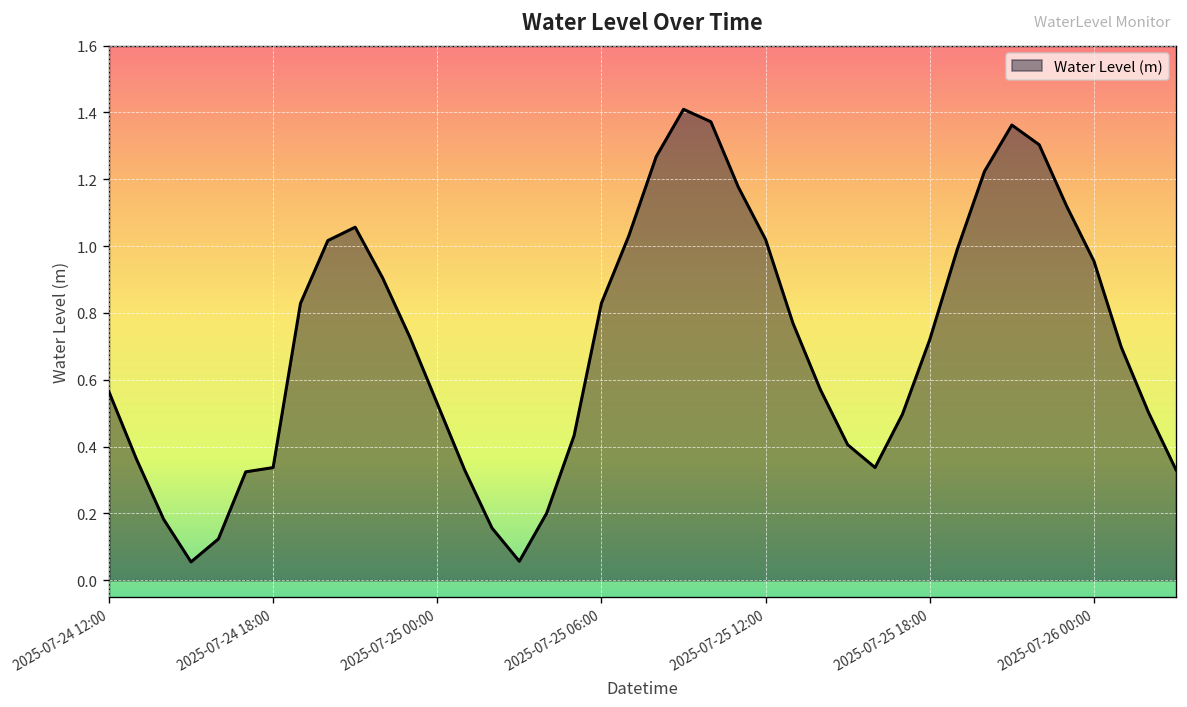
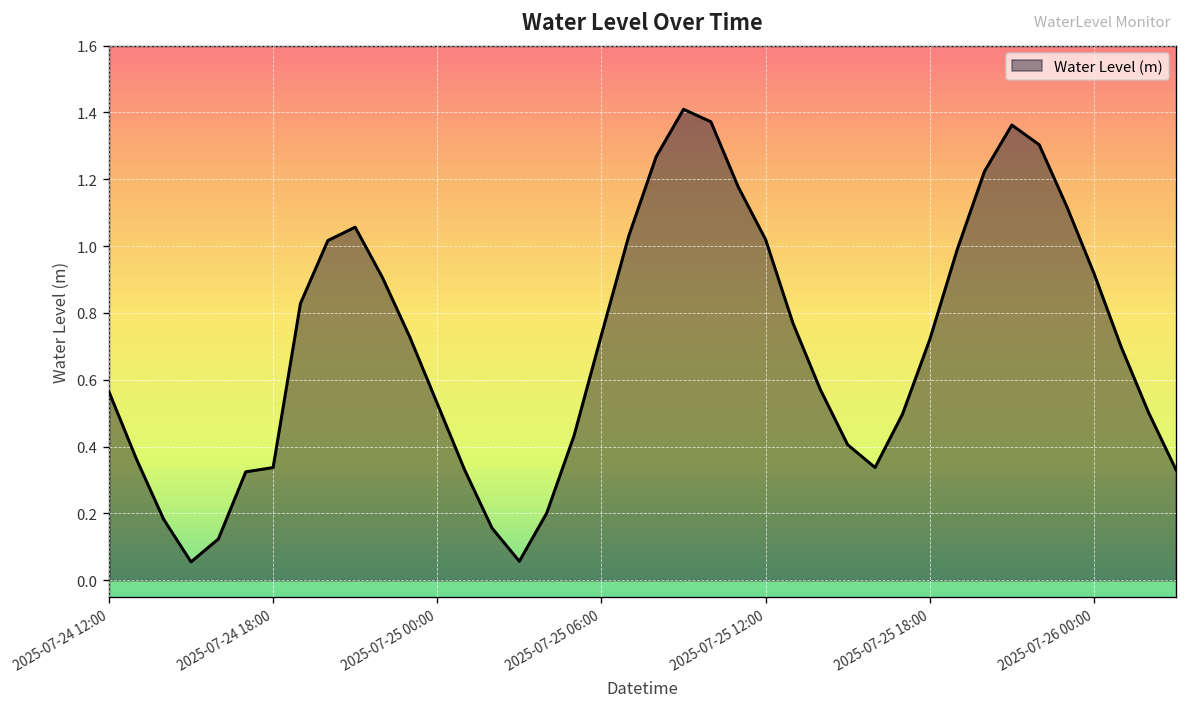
2025-07-25 06:00: 0.83 -> 0.73
2025-07-26 00:00: 0.96 -> 0.92
